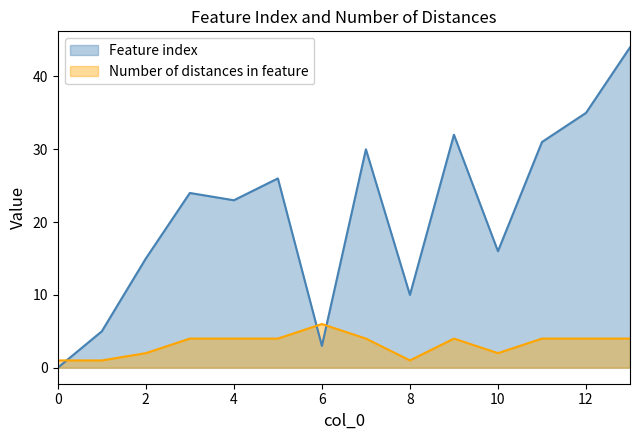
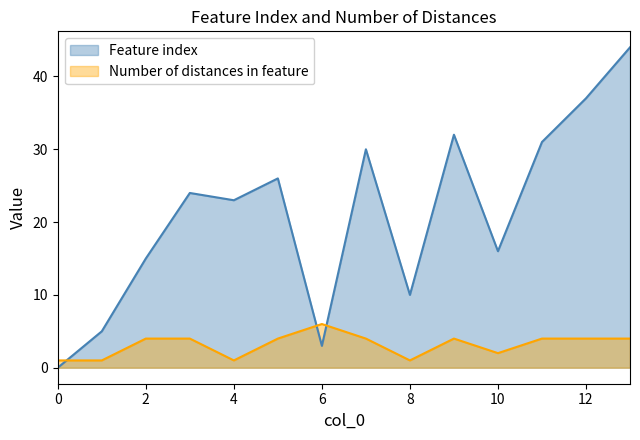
Number of distances in feature, 2: 2 -> 4
Number of distances in feature, 4: 4 -> 1
Feature index, 12: 35 -> 37
